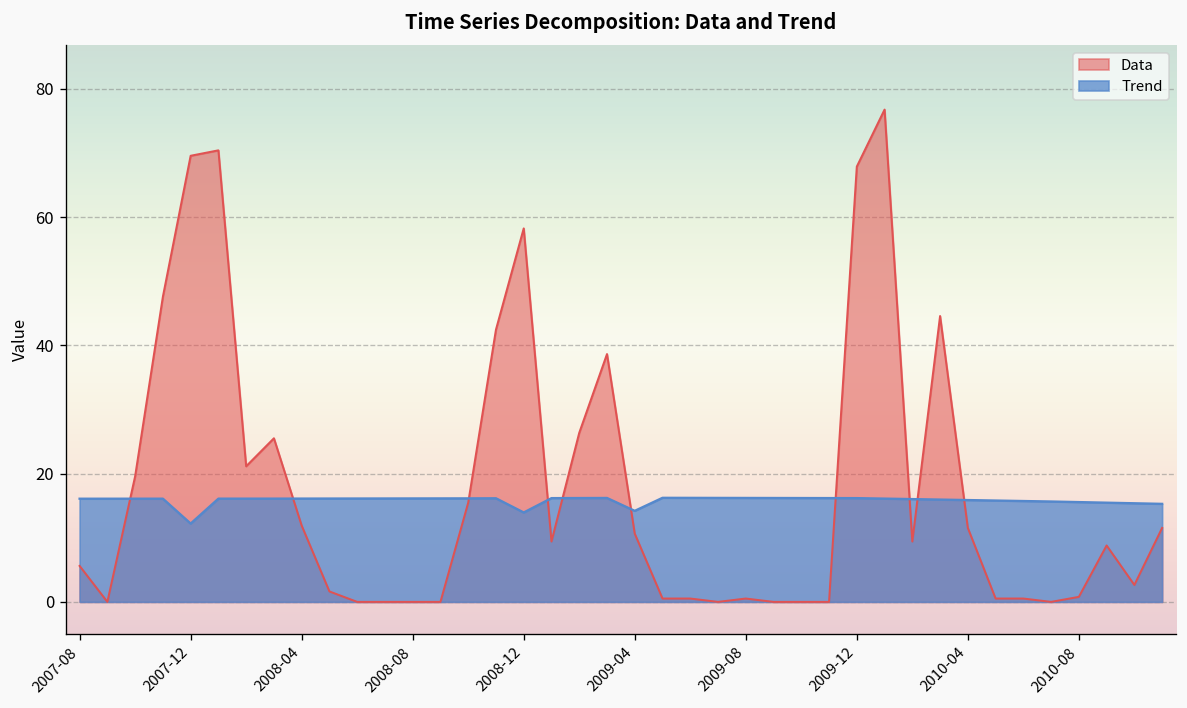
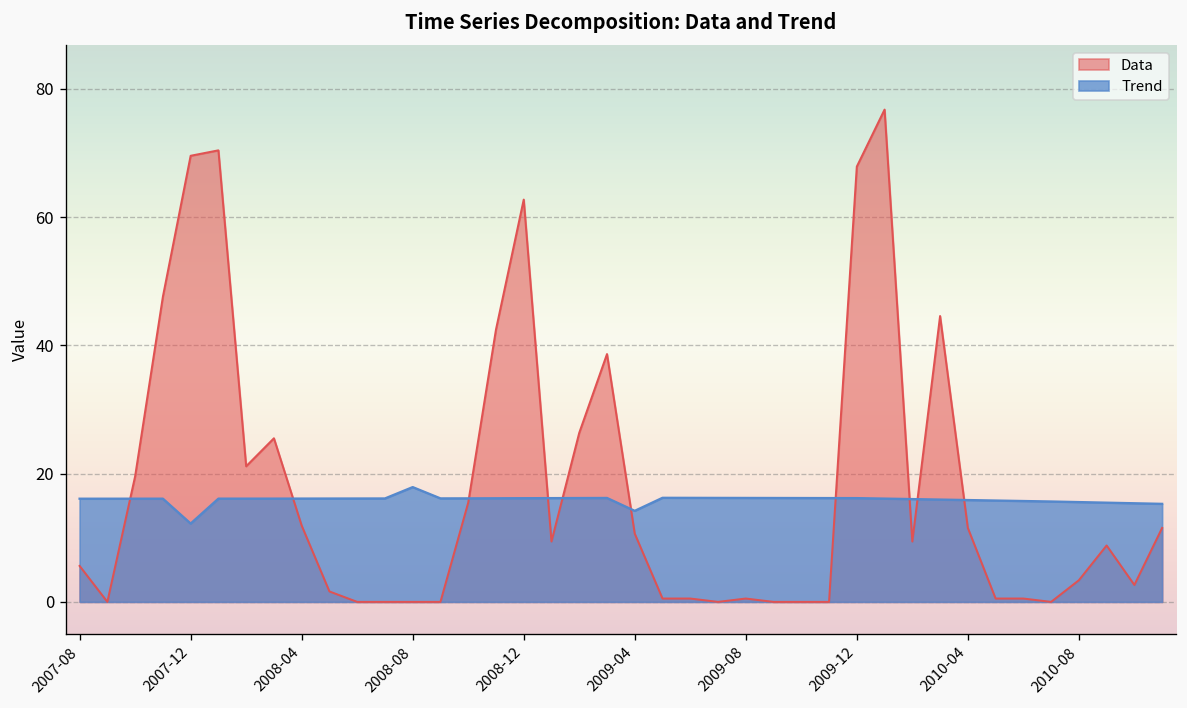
Trend, 2008-08: 16 -> 18
Data, 2008-12: 58 -> 63
Trend, 2008-12: 14 -> 16
Data, 2010-08: 1 -> 3
